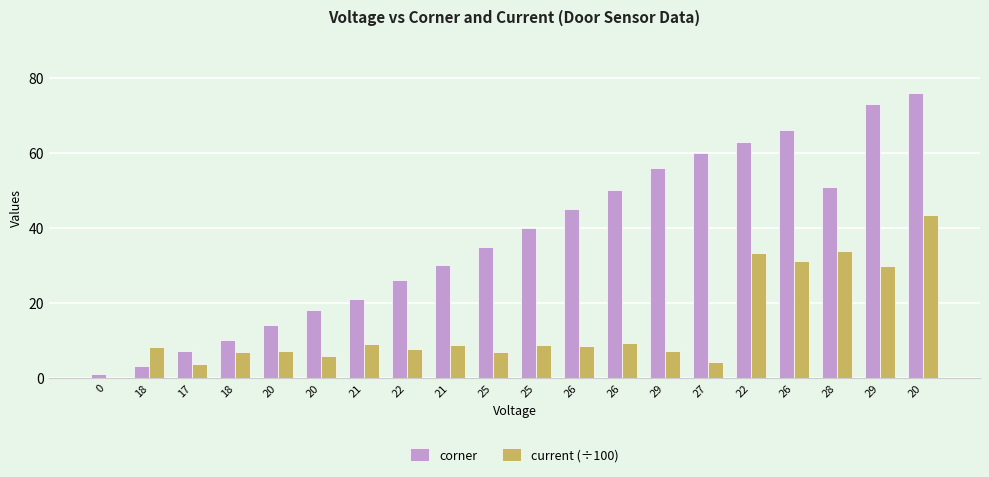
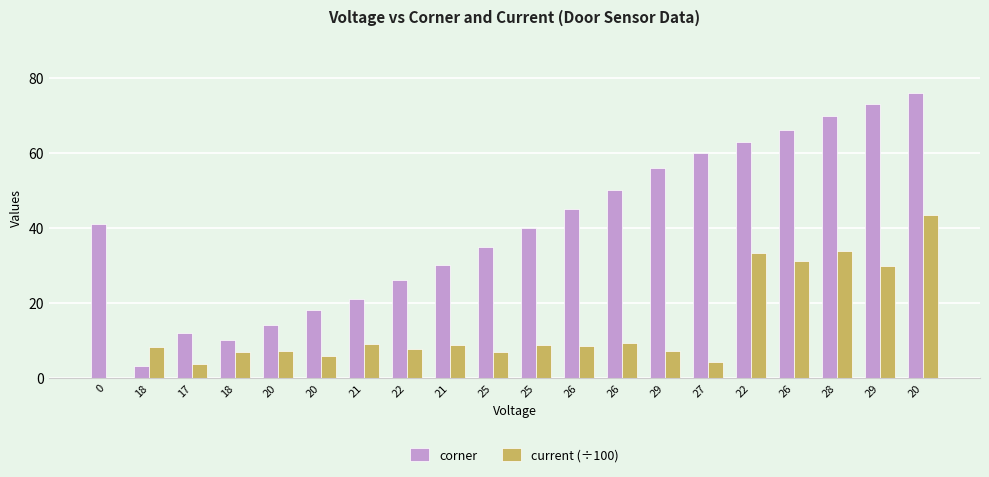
corner, 0: 1 -> 41
corner, 17: 7 -> 12
corner, 28: 51 -> 70
